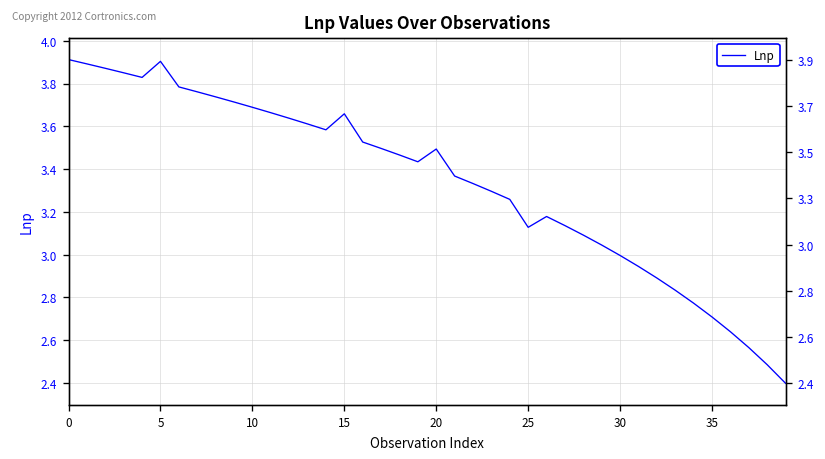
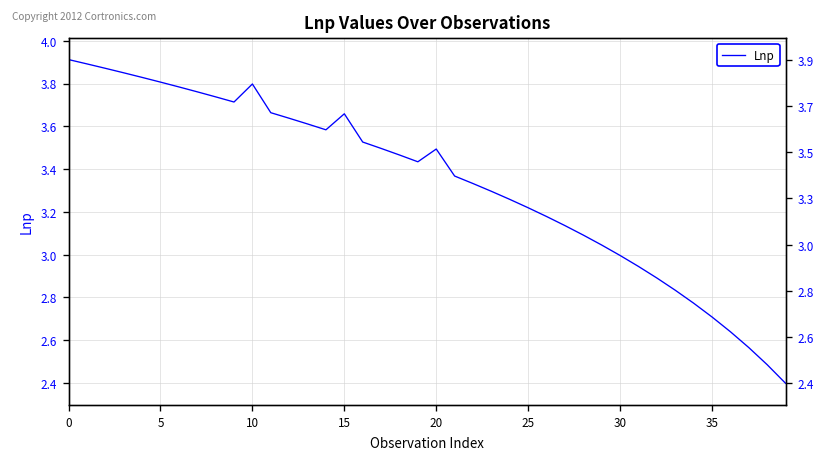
5: 3.90 -> 3.81
10: 3.69 -> 3.80
25: 3.13 -> 3.22
